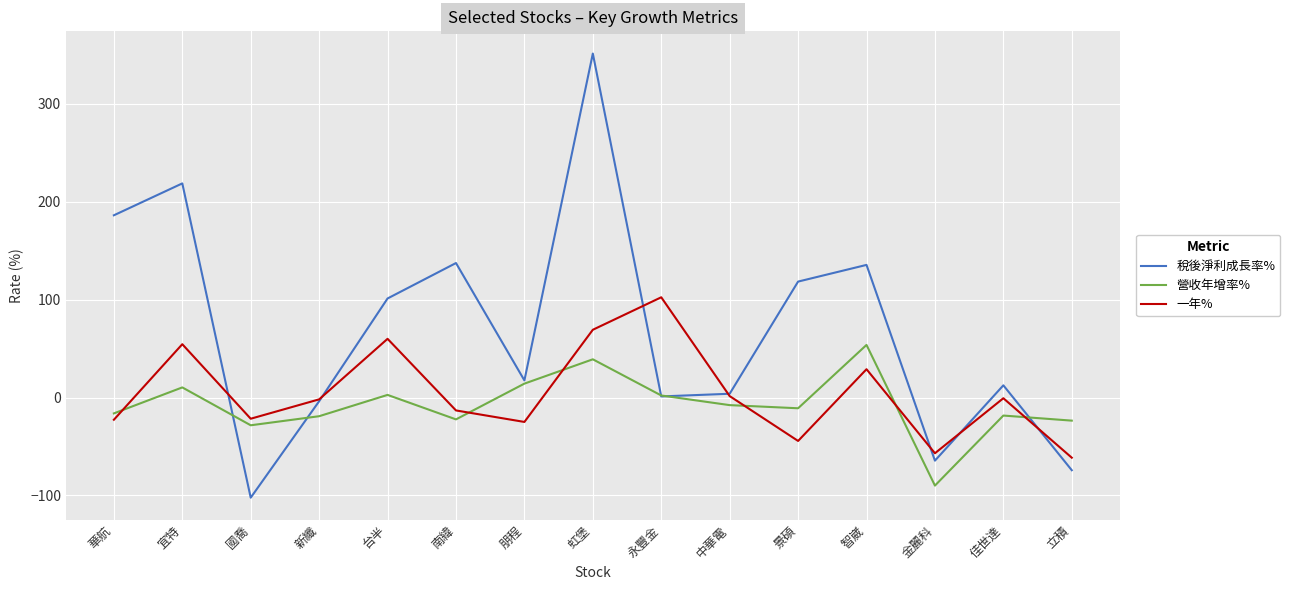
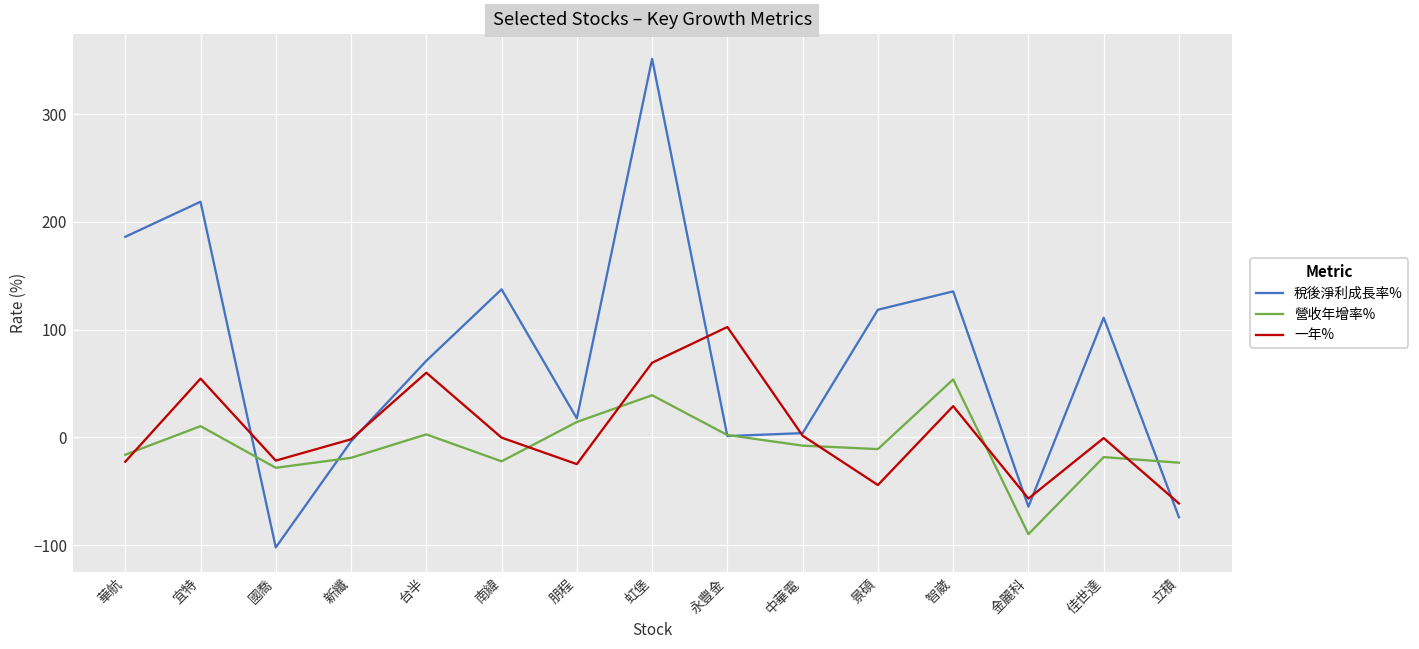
稅後淨利成長率%, 台半: 100 -> 70
一年%, 南緯: -10 -> 0
稅後淨利成長率%, 佳世達: 10 -> 110
